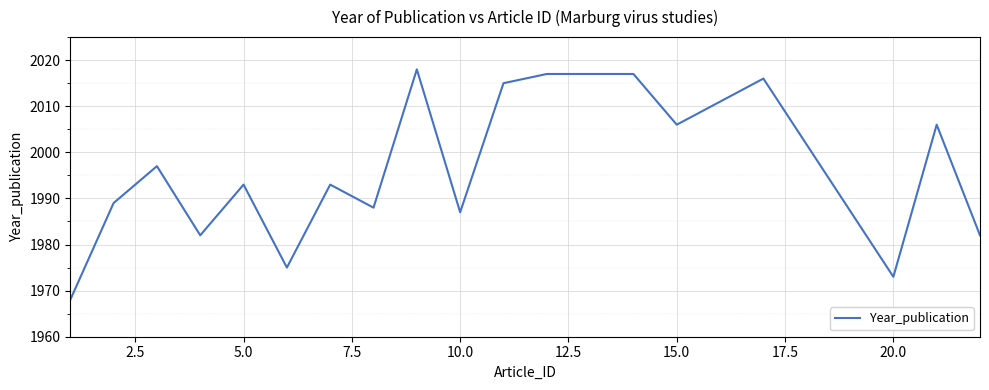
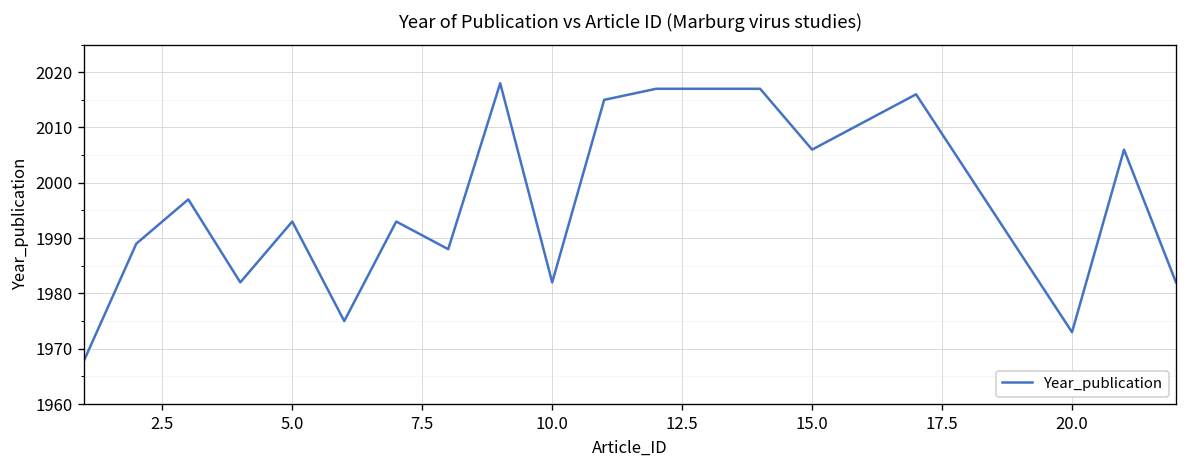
10.0: 1987 -> 1982
